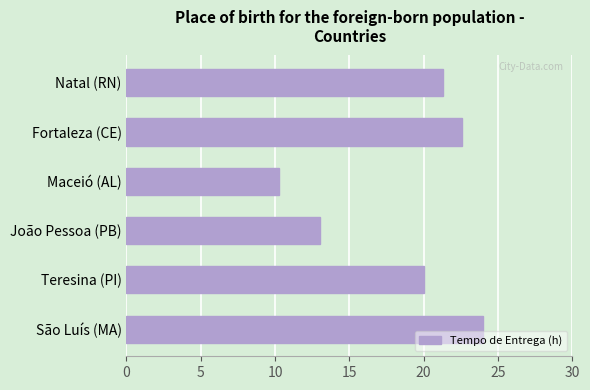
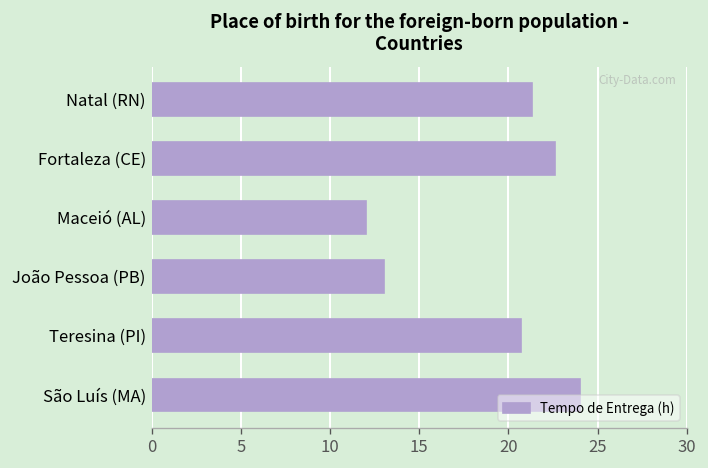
Maceió (AL): 10.3 -> 12.0
Teresina (PI): 20.0 -> 20.7
